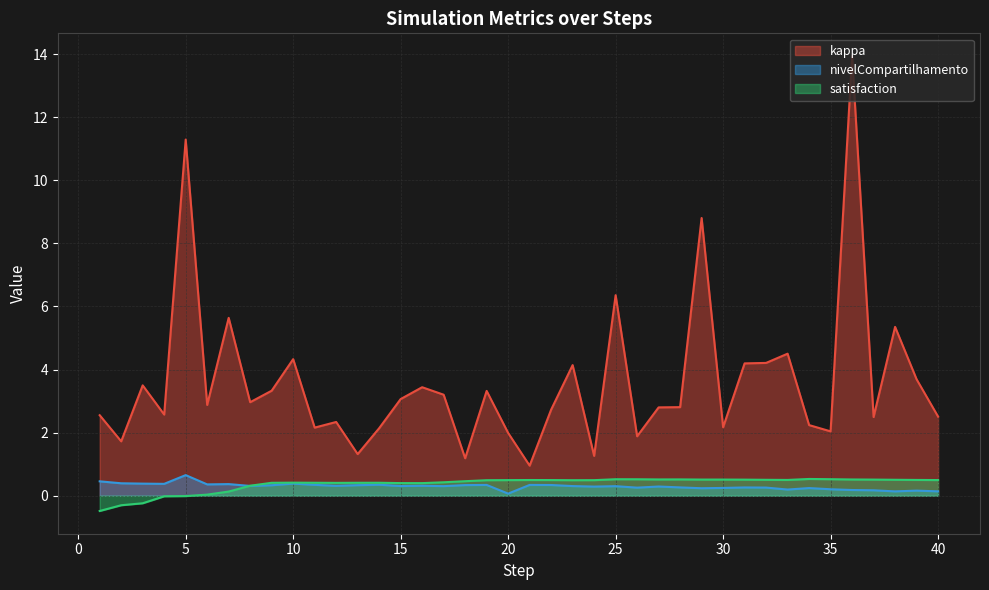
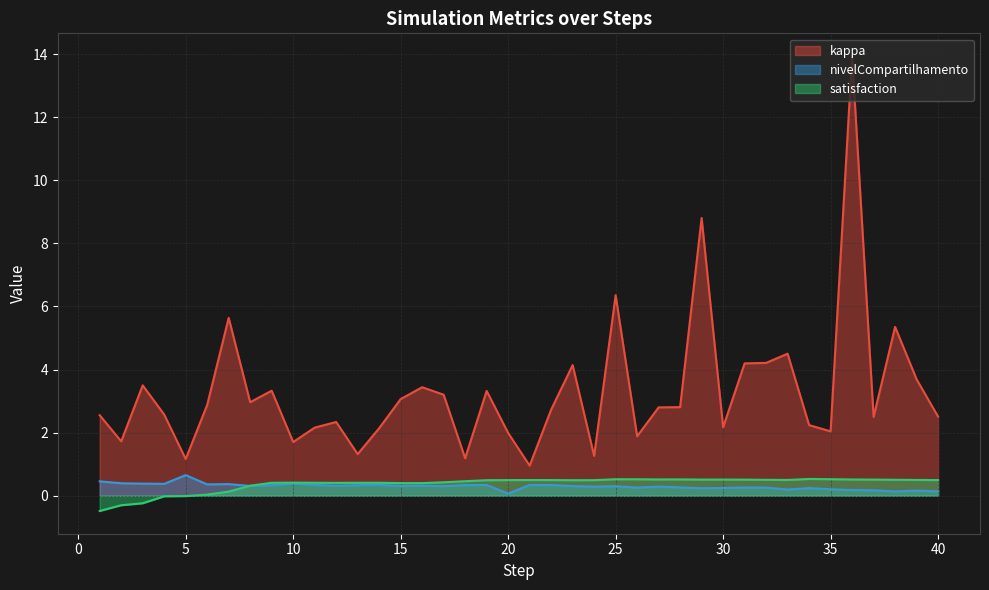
kappa, 5: 11.3 -> 1.2
kappa, 10: 4.3 -> 1.7
